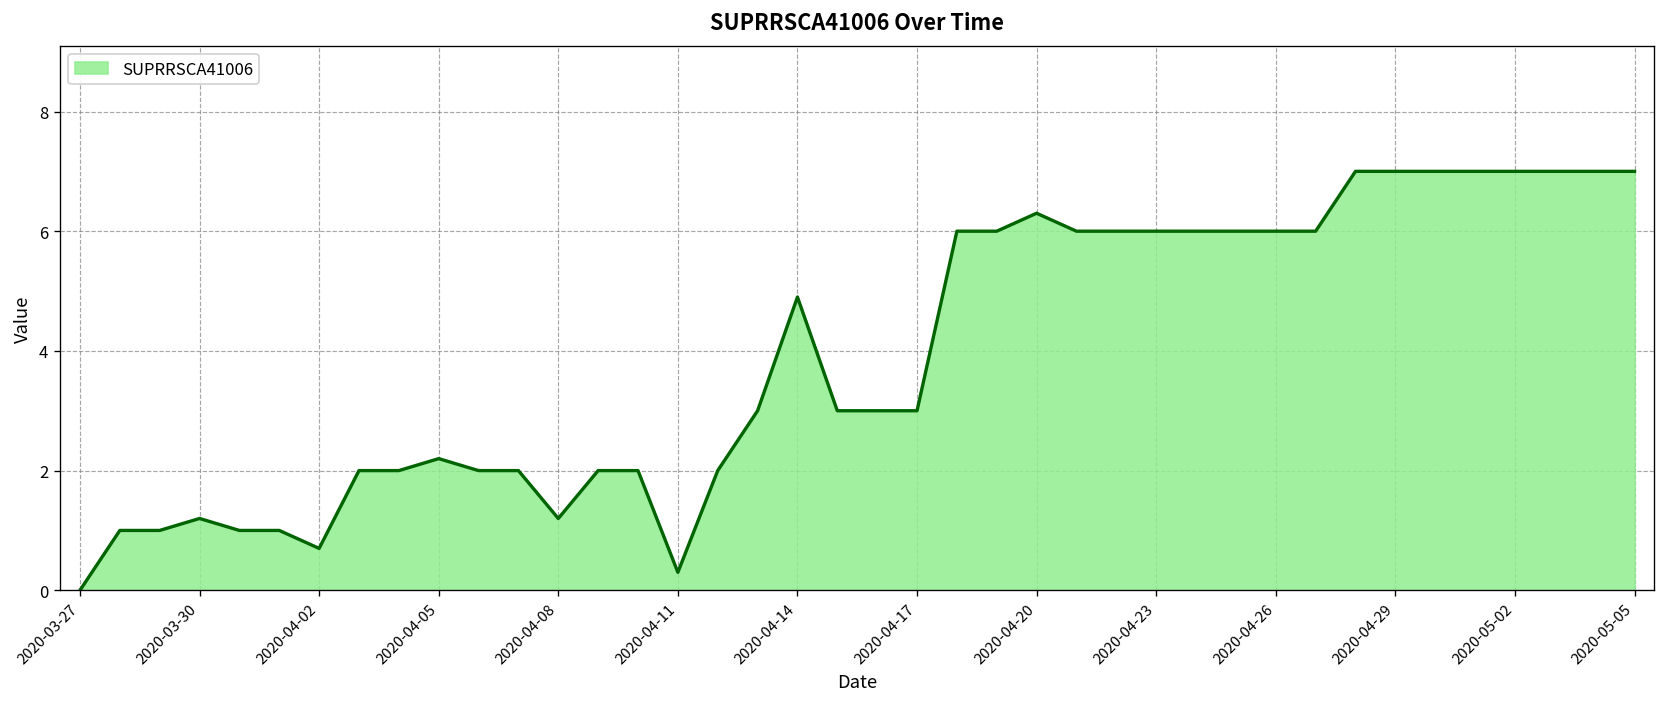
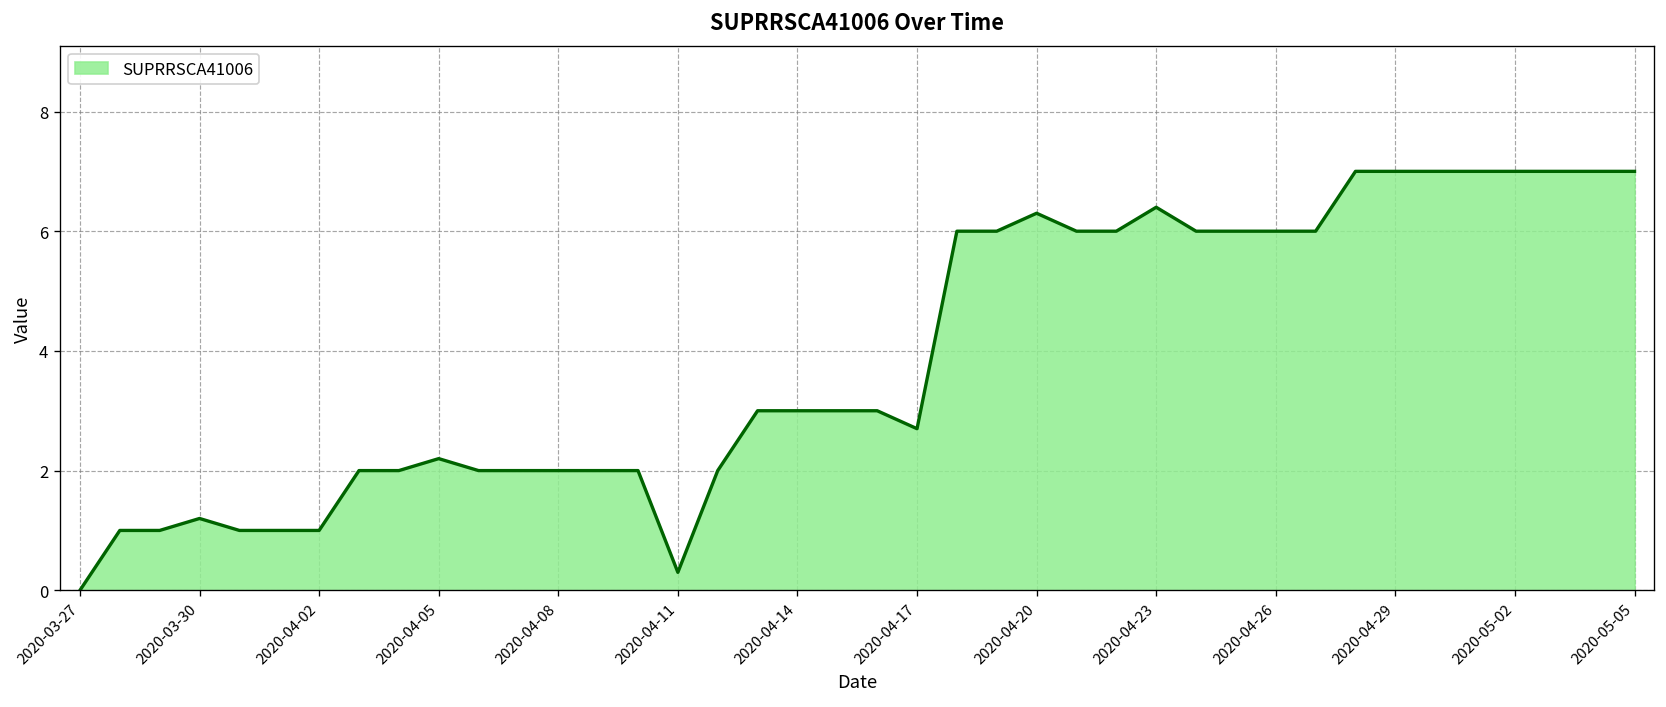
2020-04-02: 0.7 -> 1.0
2020-04-08: 1.2 -> 2.0
2020-04-14: 4.9 -> 3.0
2020-04-17: 3.0 -> 2.7
2020-04-23: 6.0 -> 6.4
